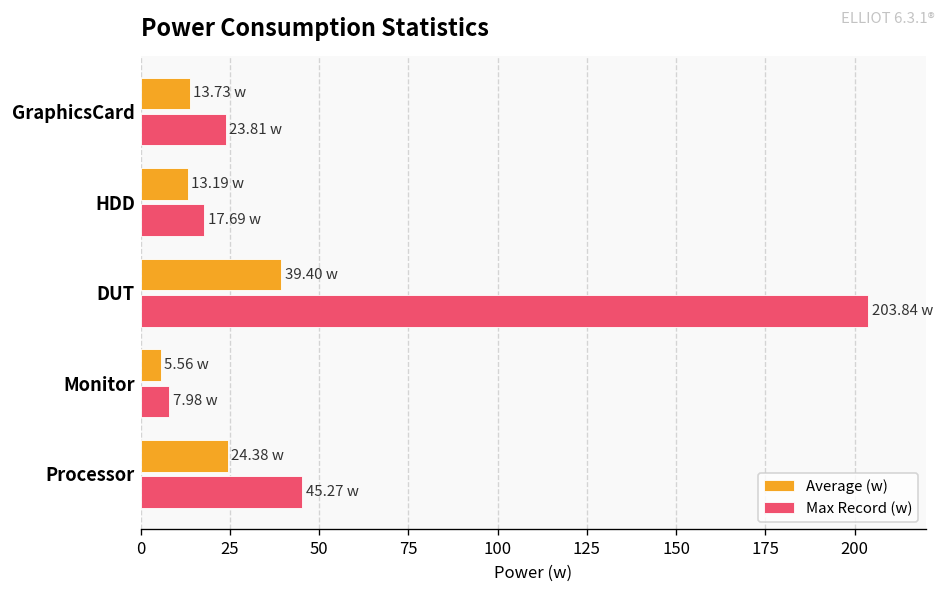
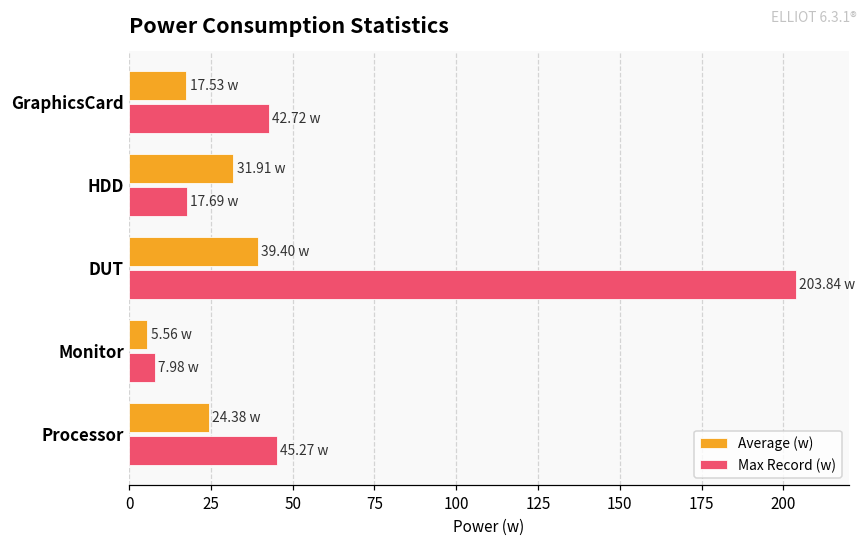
Average (w), GraphicsCard: 13.73 -> 17.53
Max Record (w), GraphicsCard: 23.81 -> 42.72
Average (w), HDD: 13.19 -> 31.91
